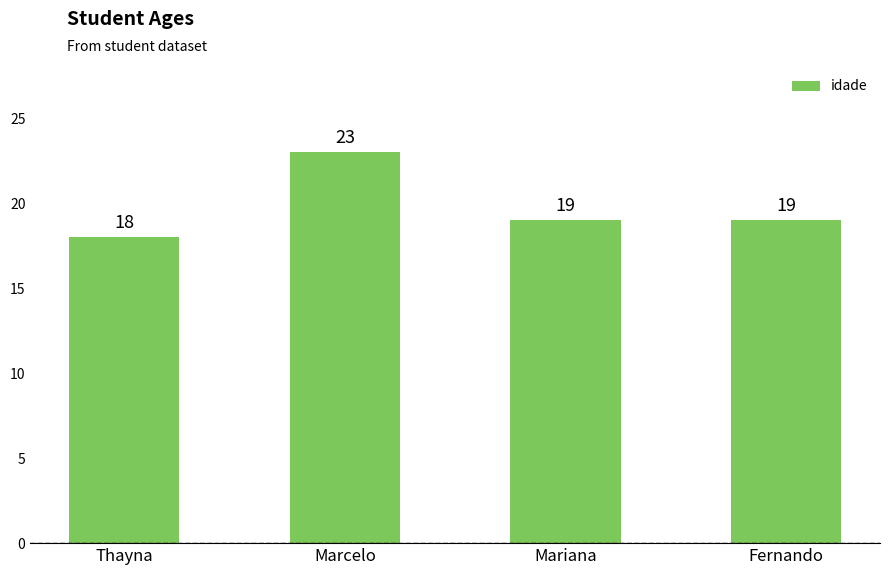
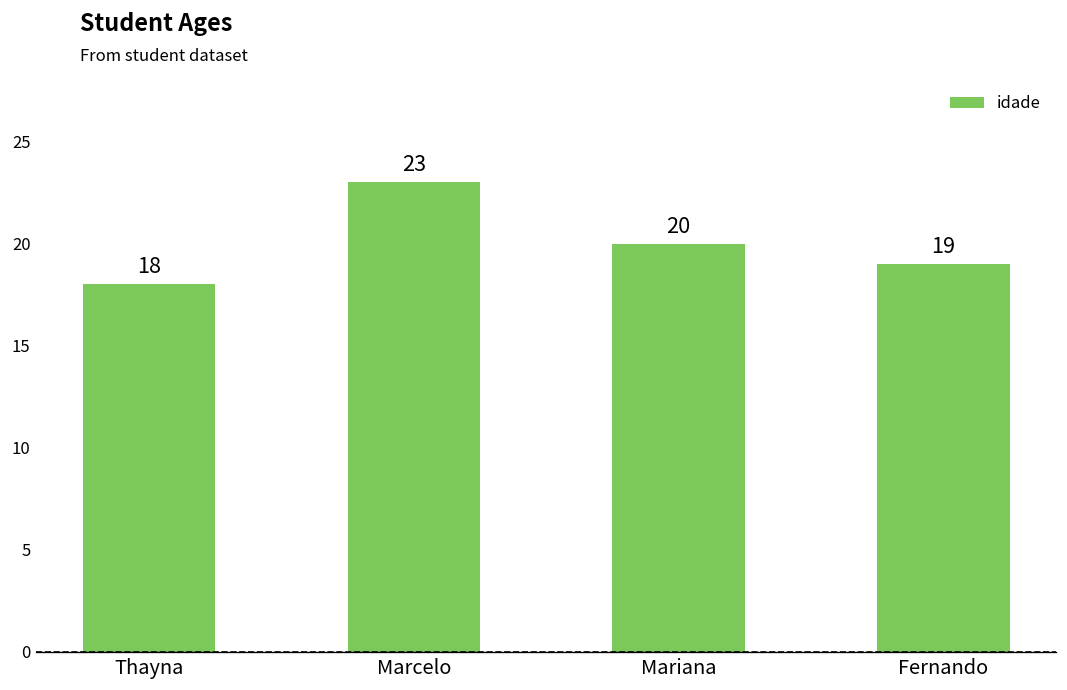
Mariana: 19 -> 20
